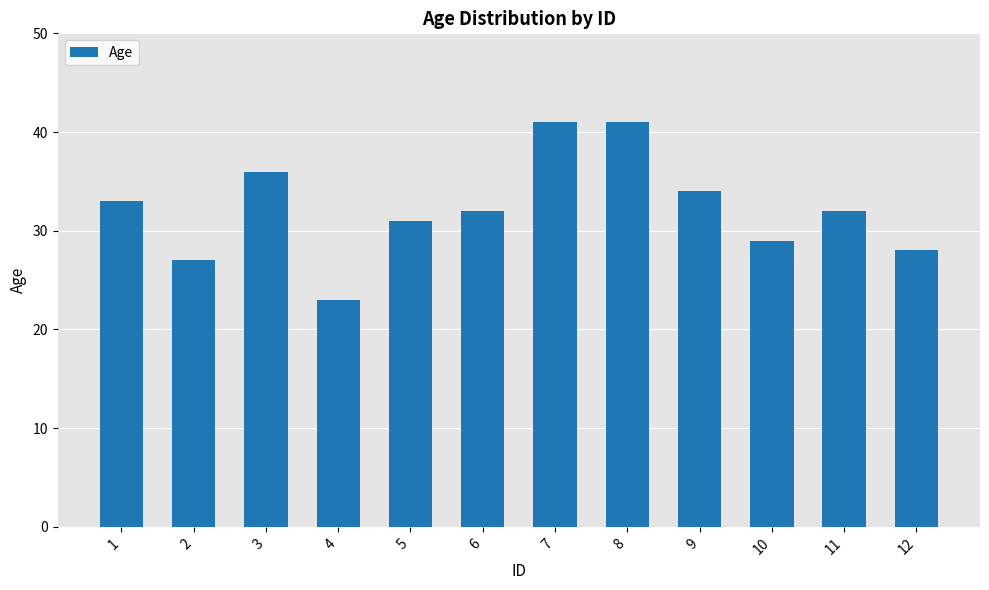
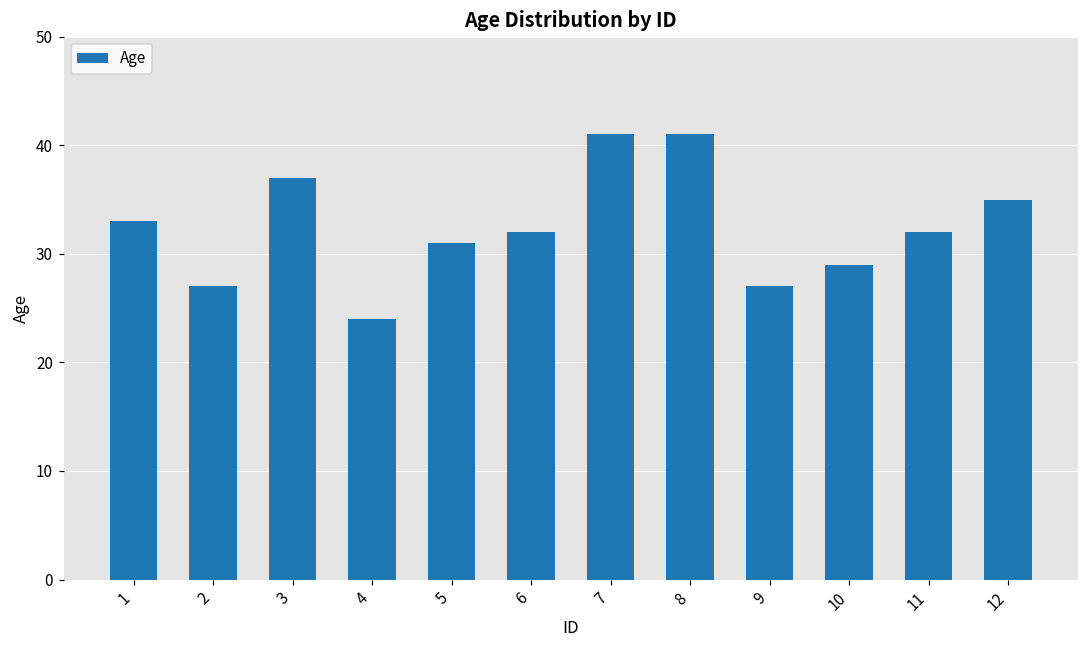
3: 36 -> 37
4: 23 -> 24
9: 34 -> 27
12: 28 -> 35
